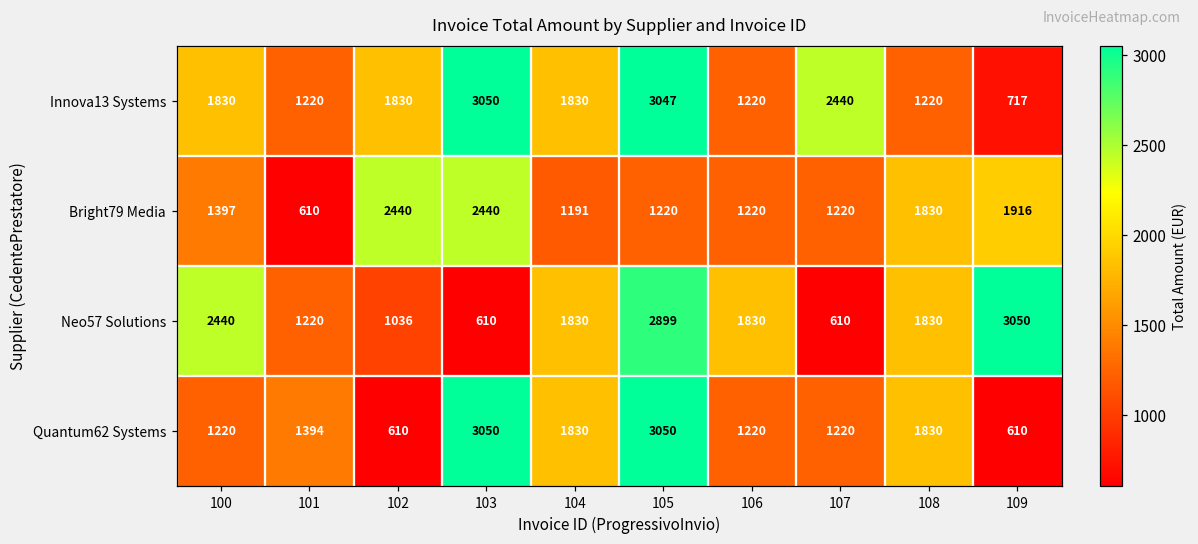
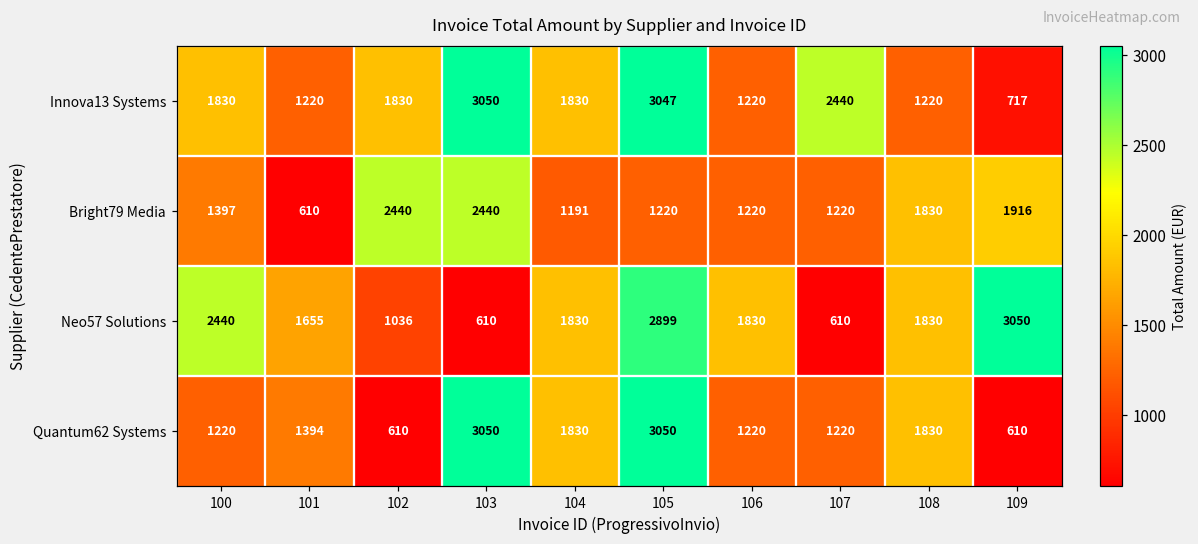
Neo57 Solutions, 101: 1220 -> 1655
